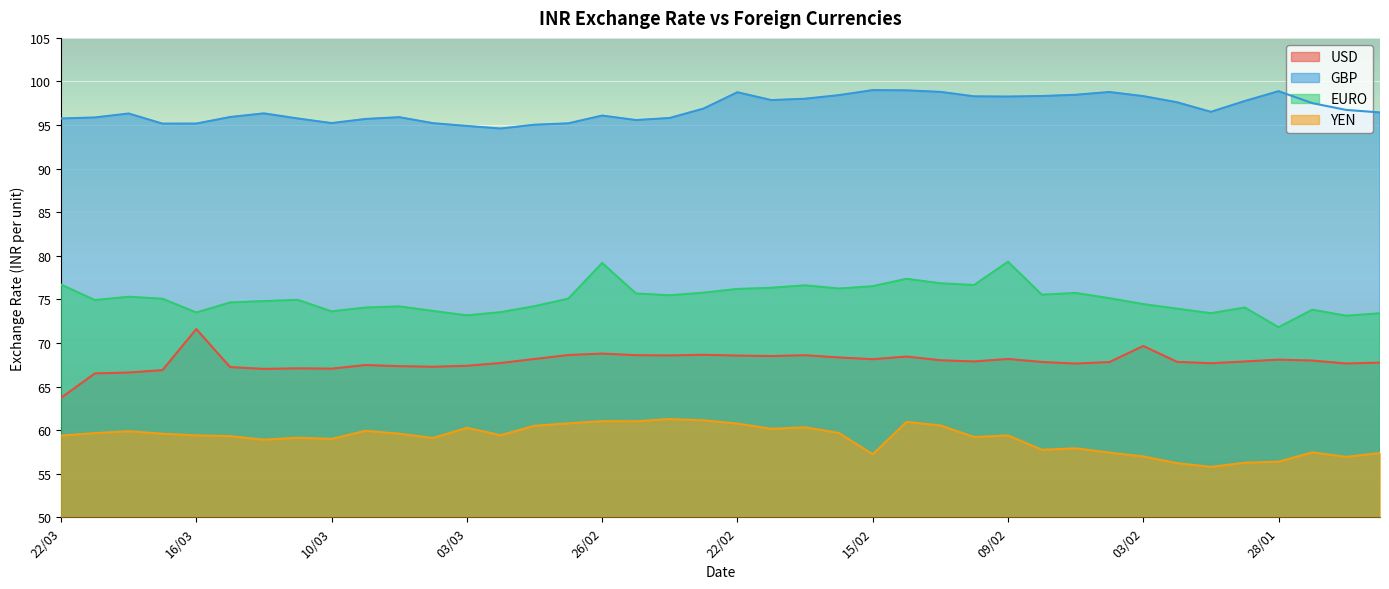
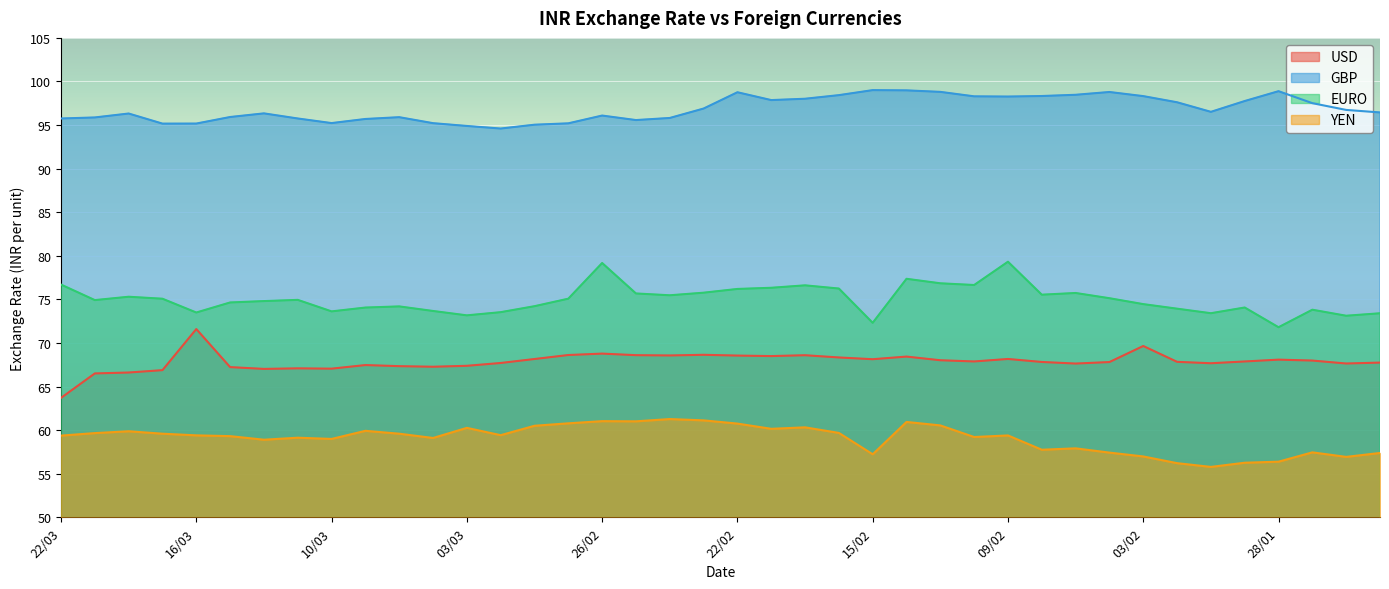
EURO, 15/02: 77 -> 72
